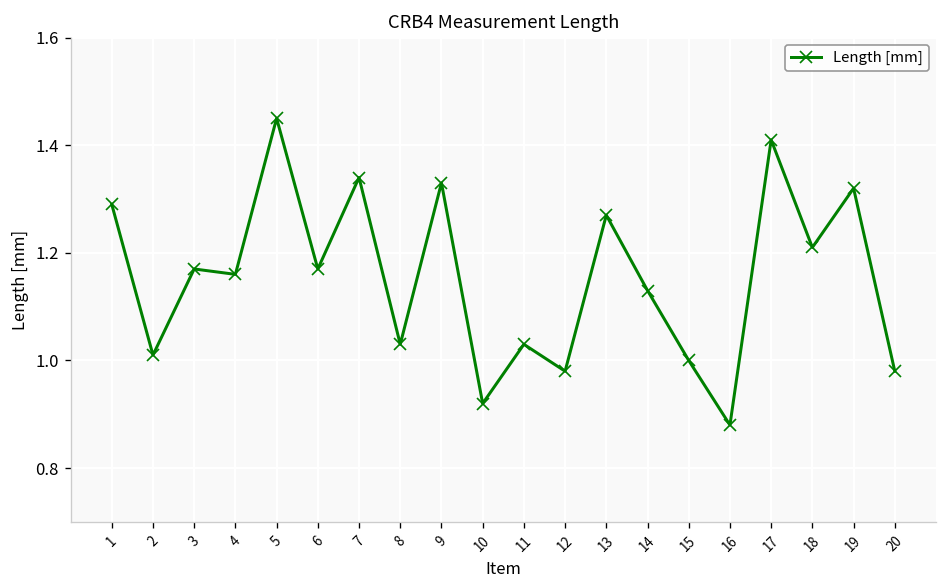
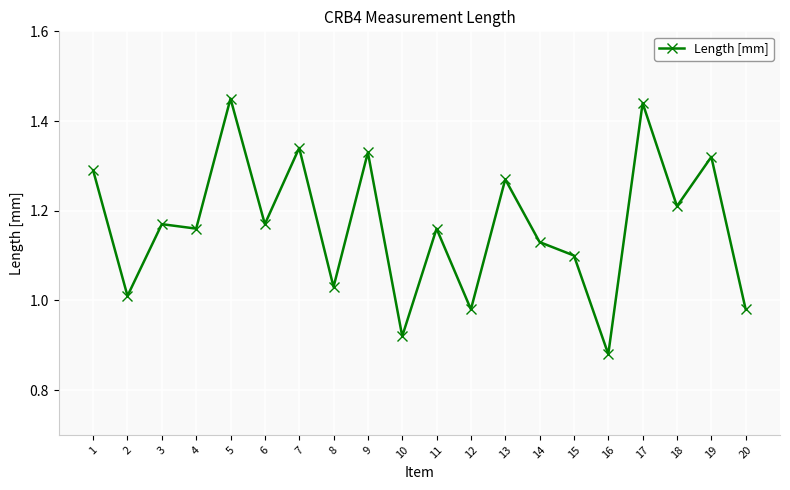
11: 1.03 -> 1.16
15: 1.0 -> 1.1
17: 1.41 -> 1.44
